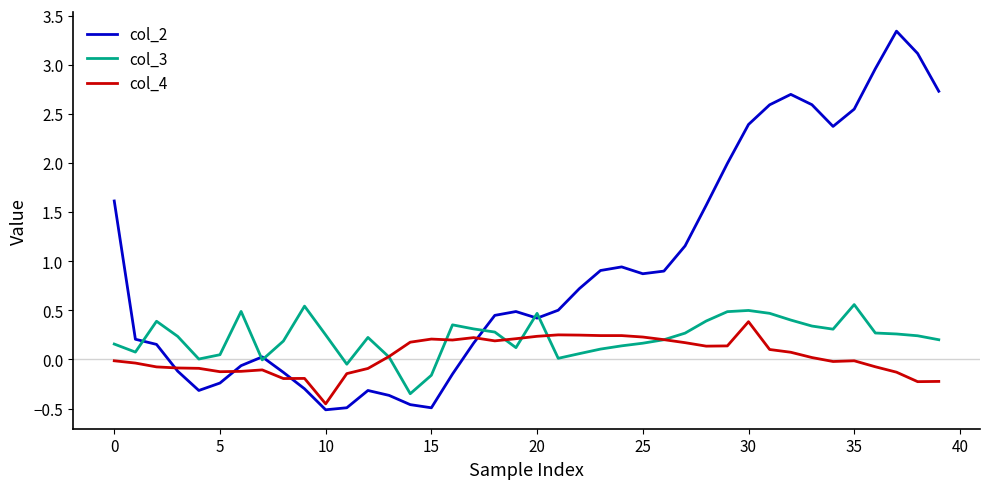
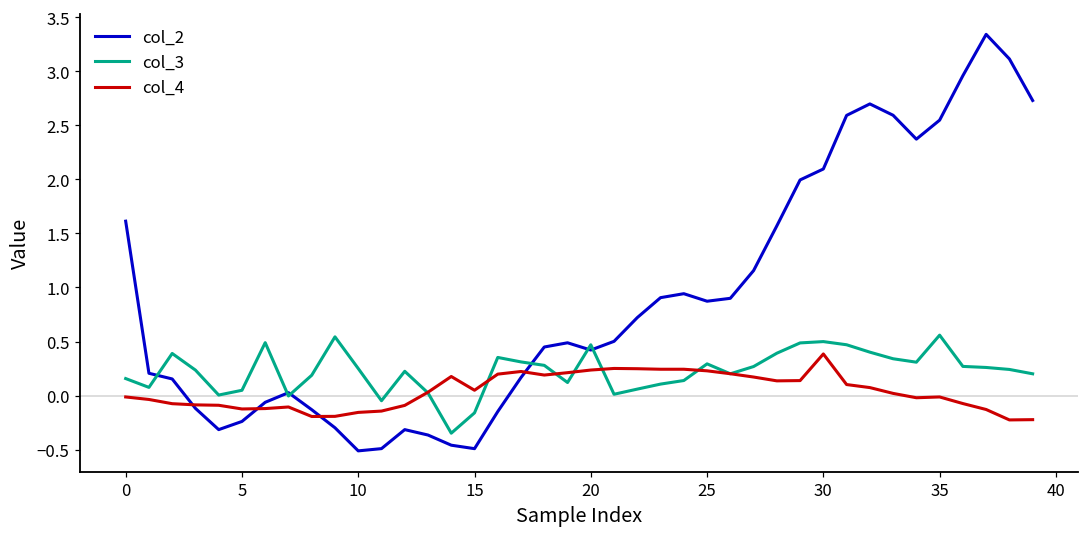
col_4, 10: -0.5 -> -0.2
col_4, 15: 0.2 -> 0.0
col_3, 25: 0.2 -> 0.3
col_2, 30: 2.4 -> 2.1
